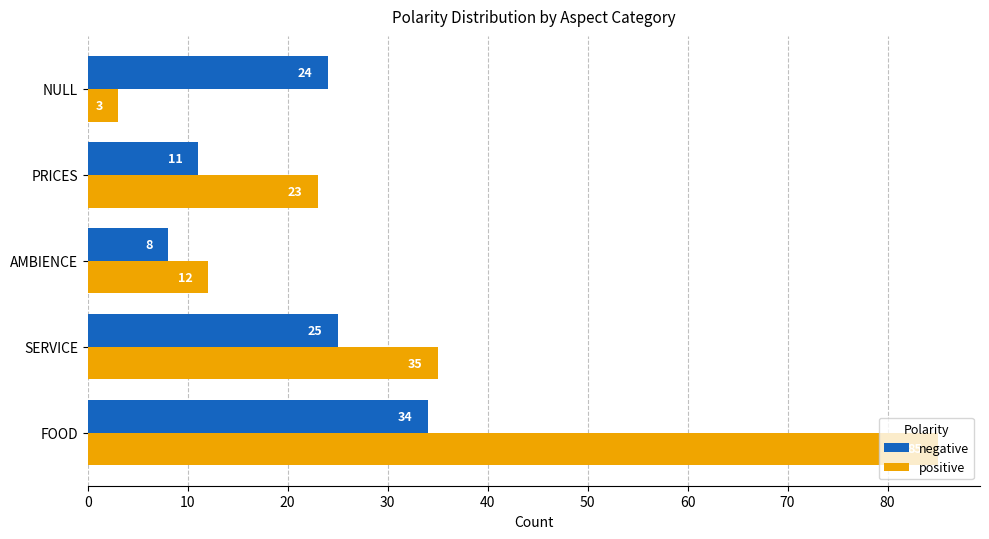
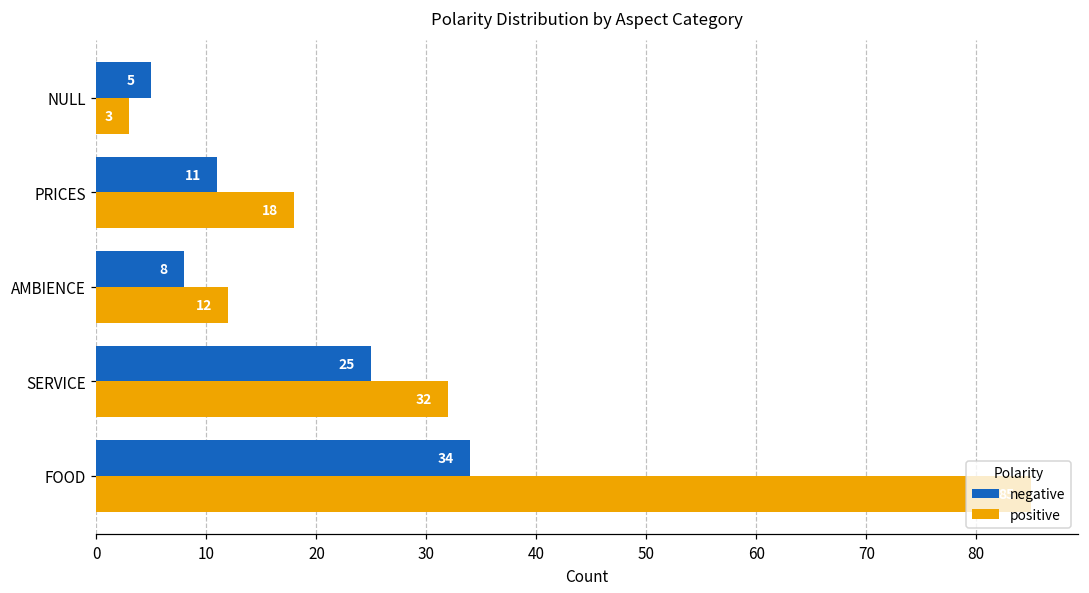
negative, NULL: 24 -> 5
positive, PRICES: 23 -> 18
positive, SERVICE: 35 -> 32
